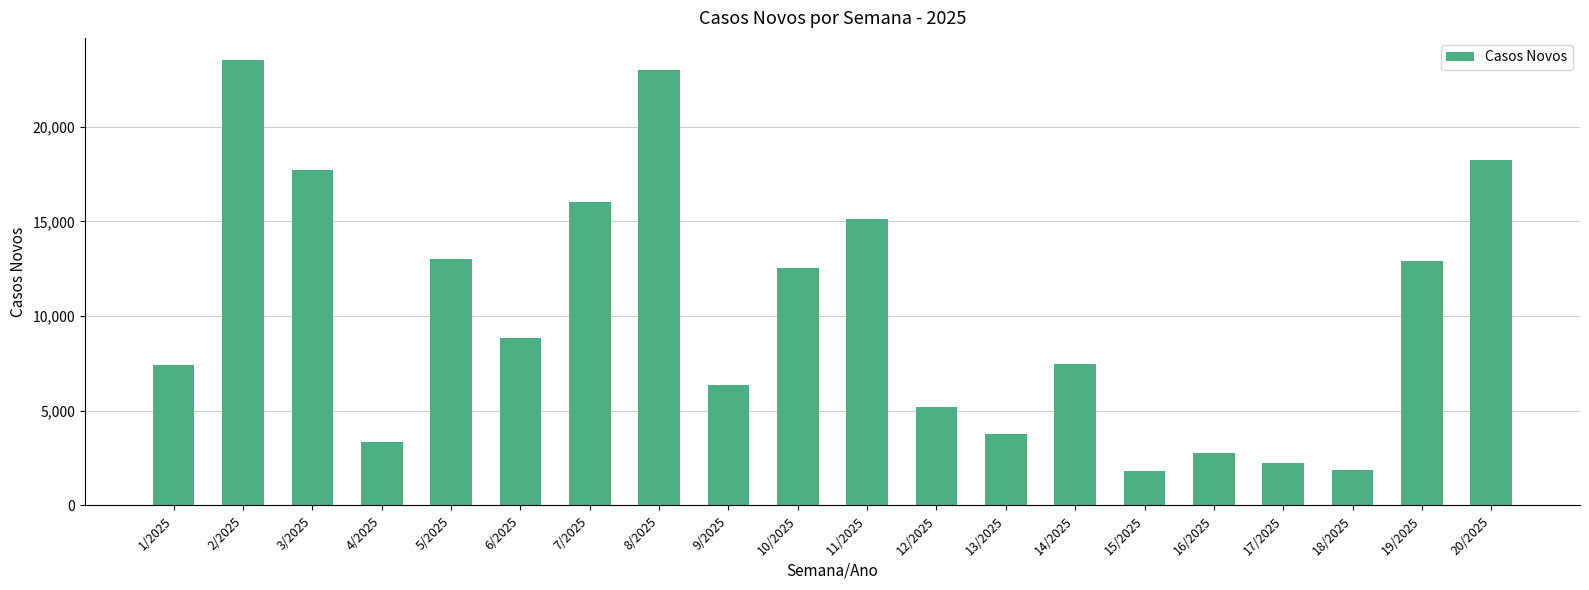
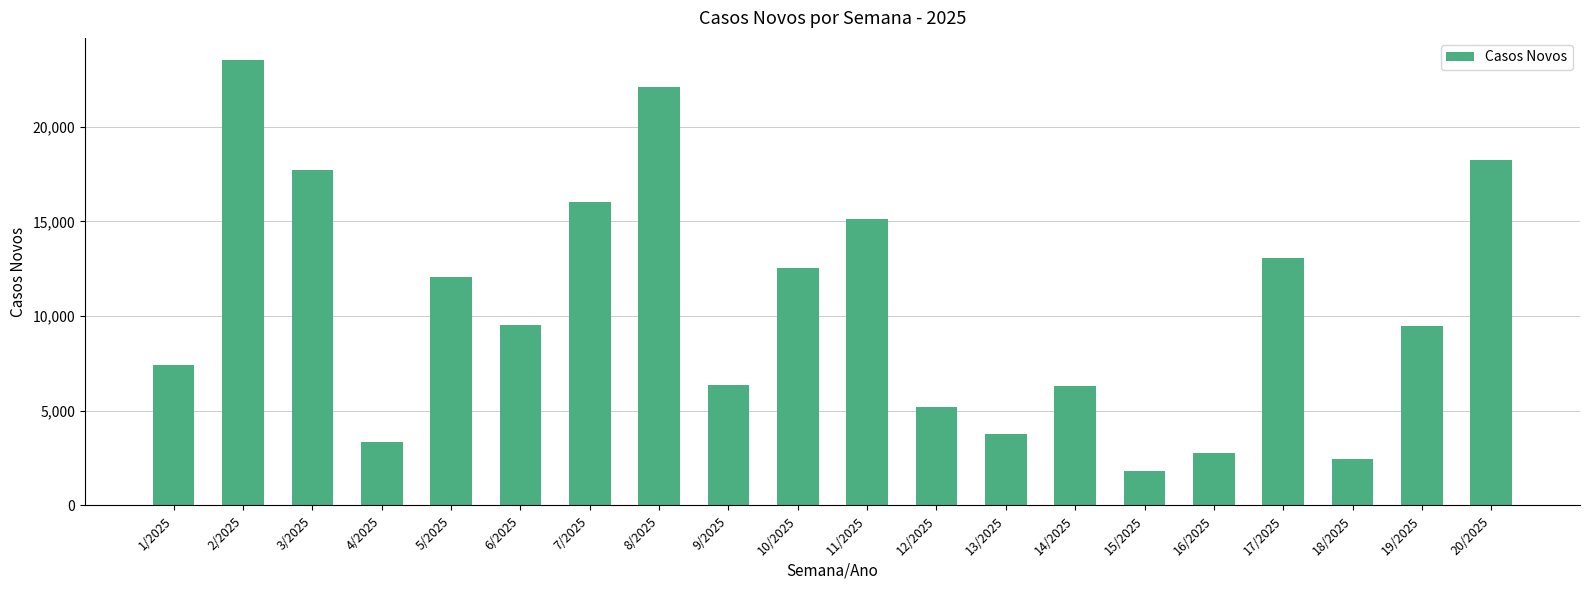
5/2025: 13,000 -> 12,000
6/2025: 8,900 -> 9,500
8/2025: 23,000 -> 22,100
14/2025: 7,500 -> 6,300
17/2025: 2,200 -> 13,100
18/2025: 1,900 -> 2,500
19/2025: 12,900 -> 9,500
